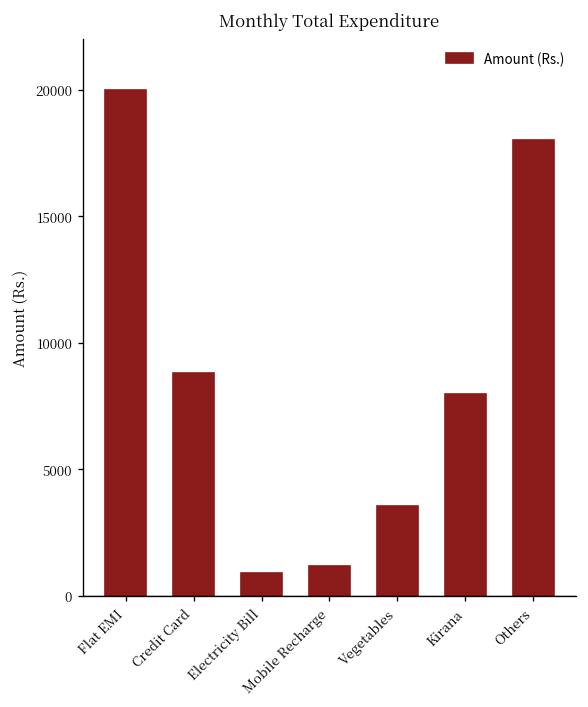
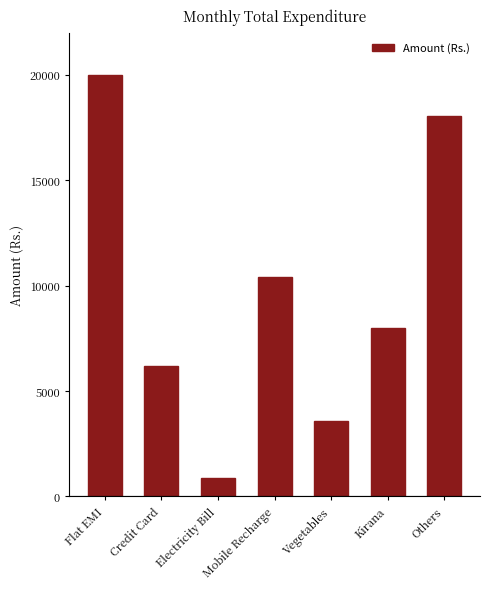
Credit Card: 8800 -> 6200
Mobile Recharge: 1200 -> 10400
